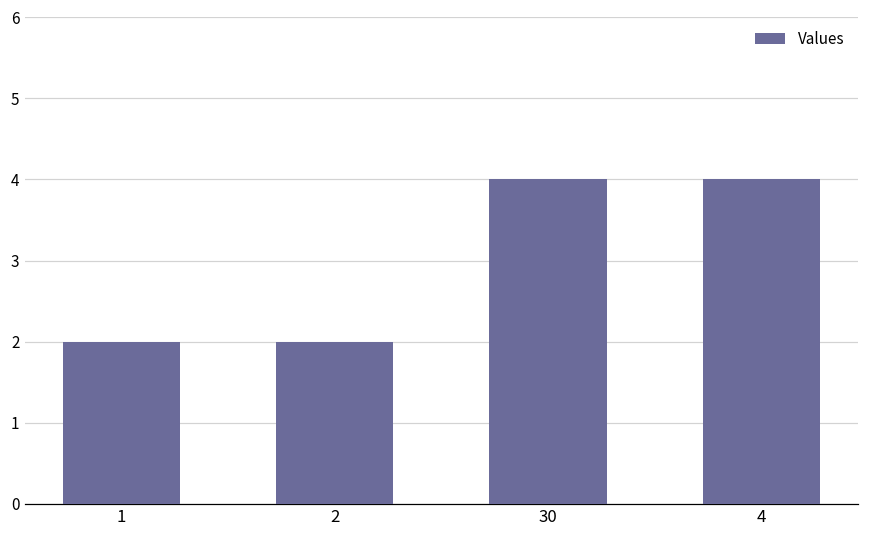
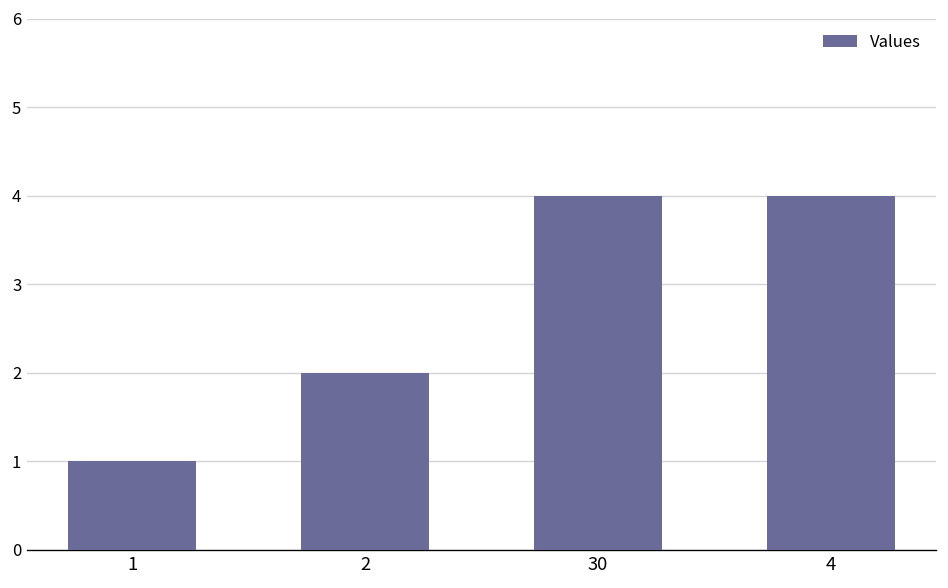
1: 2 -> 1
